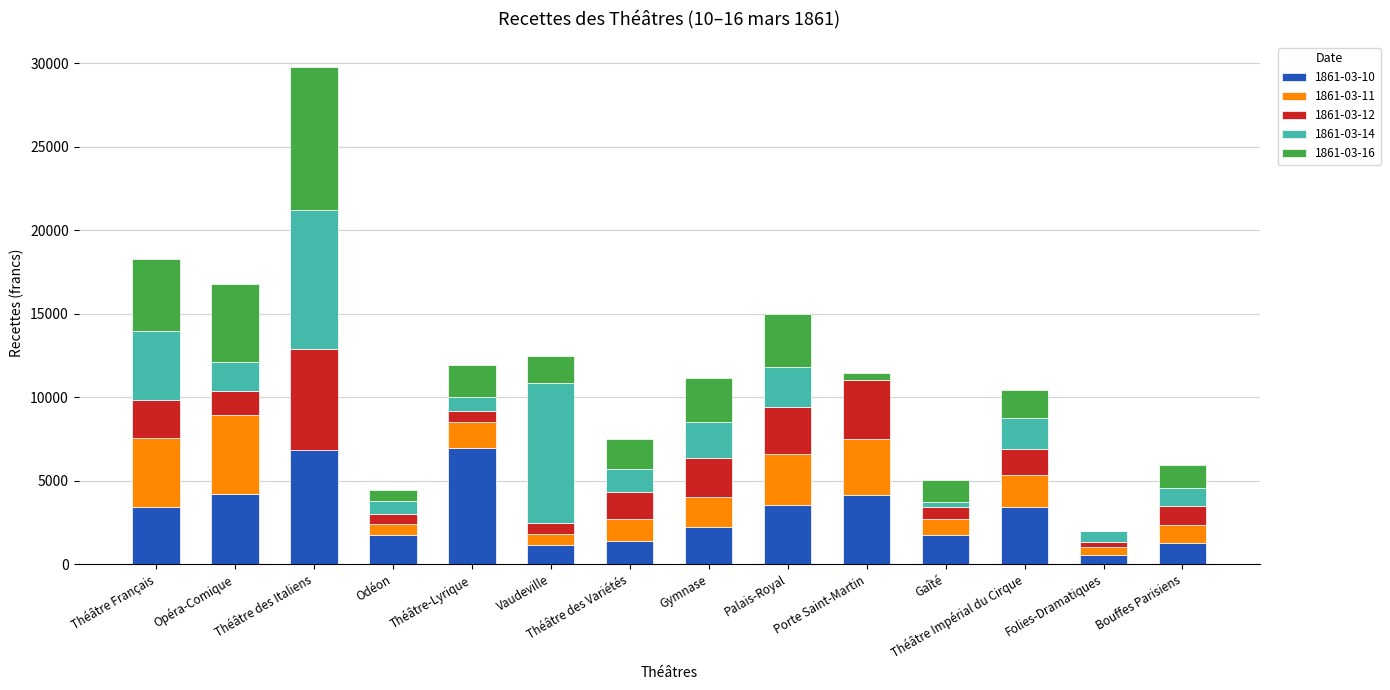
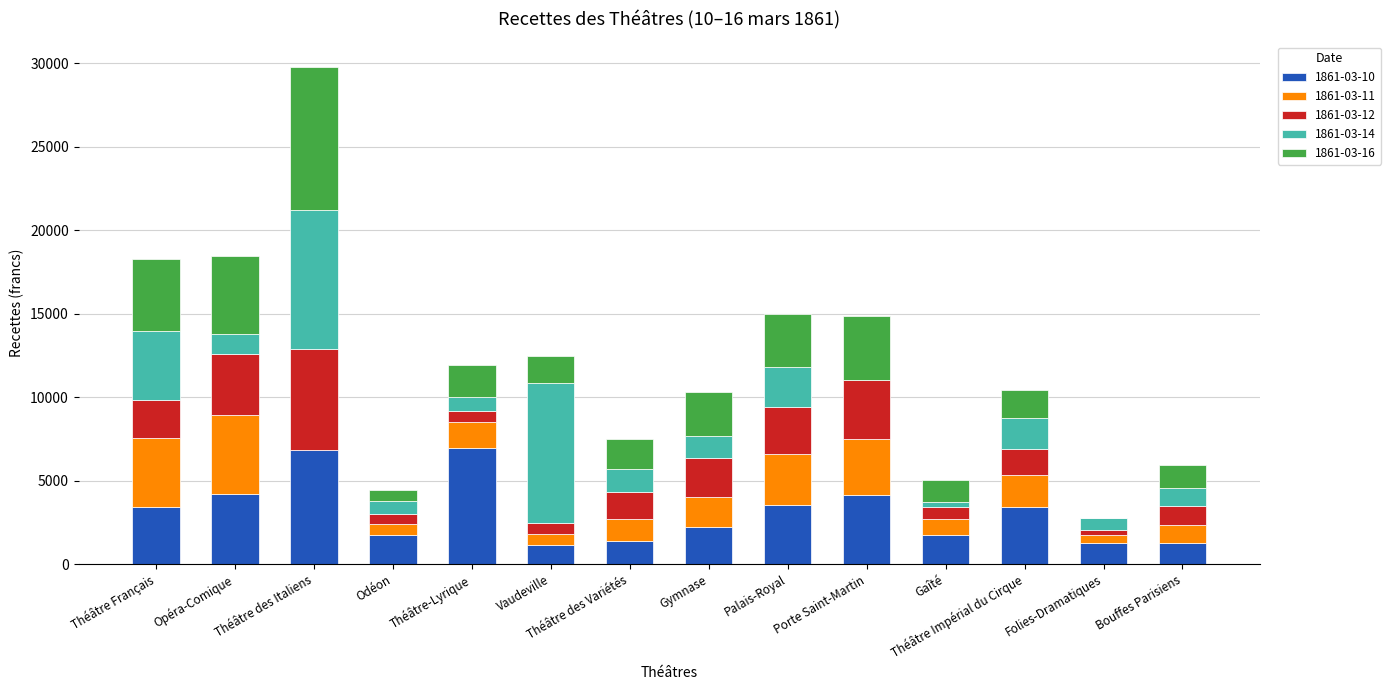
1861-03-12, Opéra-Comique: 1500 -> 3700
1861-03-14, Opéra-Comique: 1700 -> 1200
1861-03-14, Gymnase: 2100 -> 1300
1861-03-16, Porte Saint-Martin: 400 -> 3900
1861-03-10, Folies-Dramatiques: 600 -> 1300
